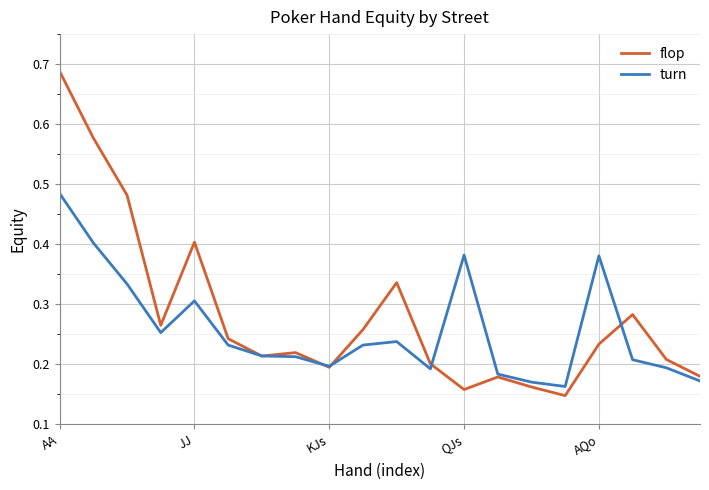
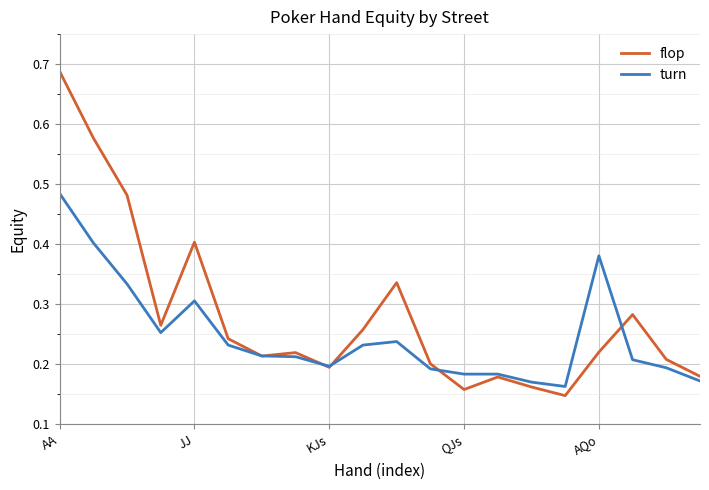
turn, QJs: 0.38 -> 0.18
flop, AQo: 0.23 -> 0.22
